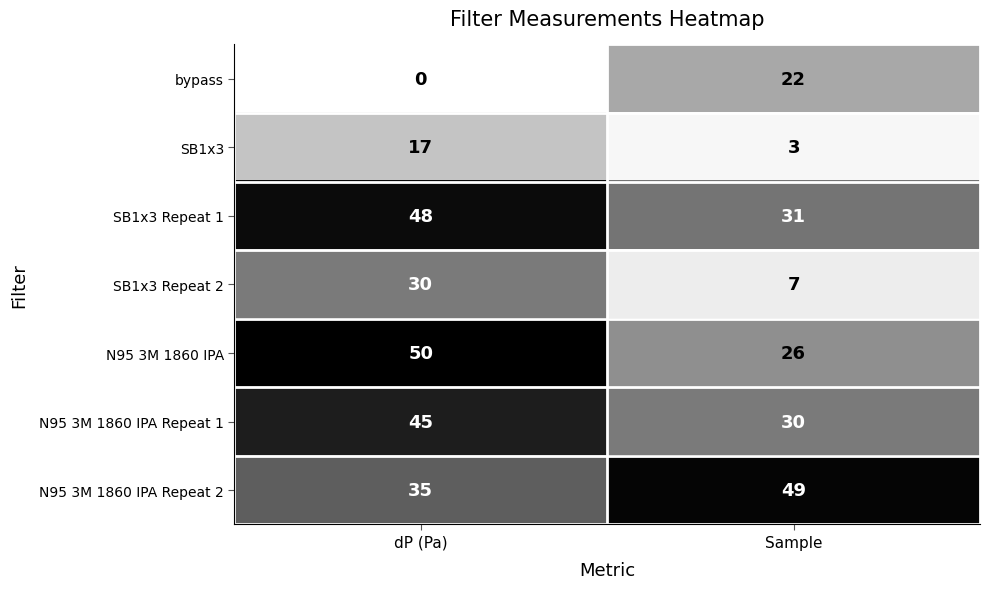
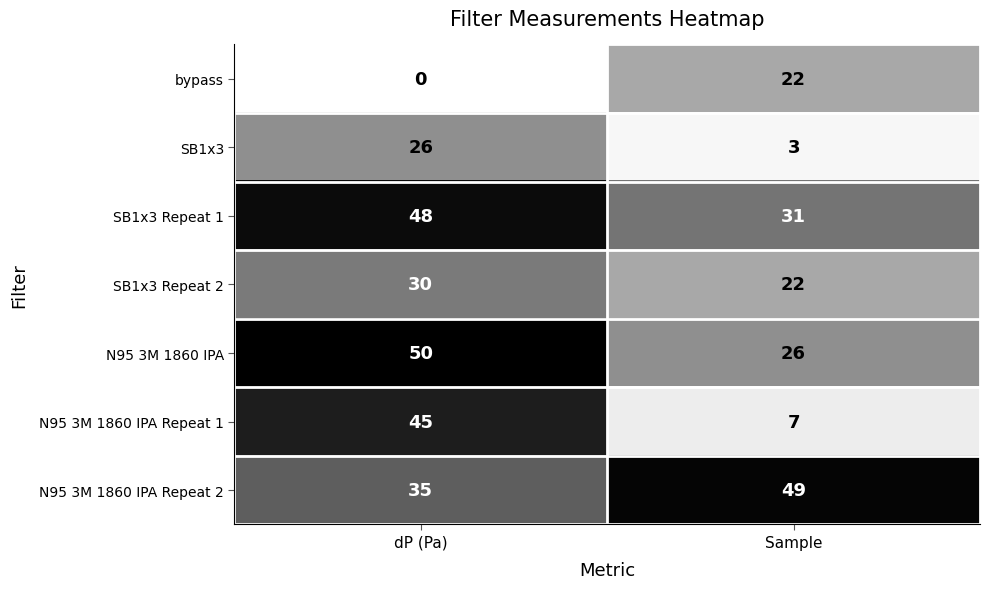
SB1x3, dP (Pa): 17 -> 26
SB1x3 Repeat 2, Sample: 7 -> 22
N95 3M 1860 IPA Repeat 1, Sample: 30 -> 7
